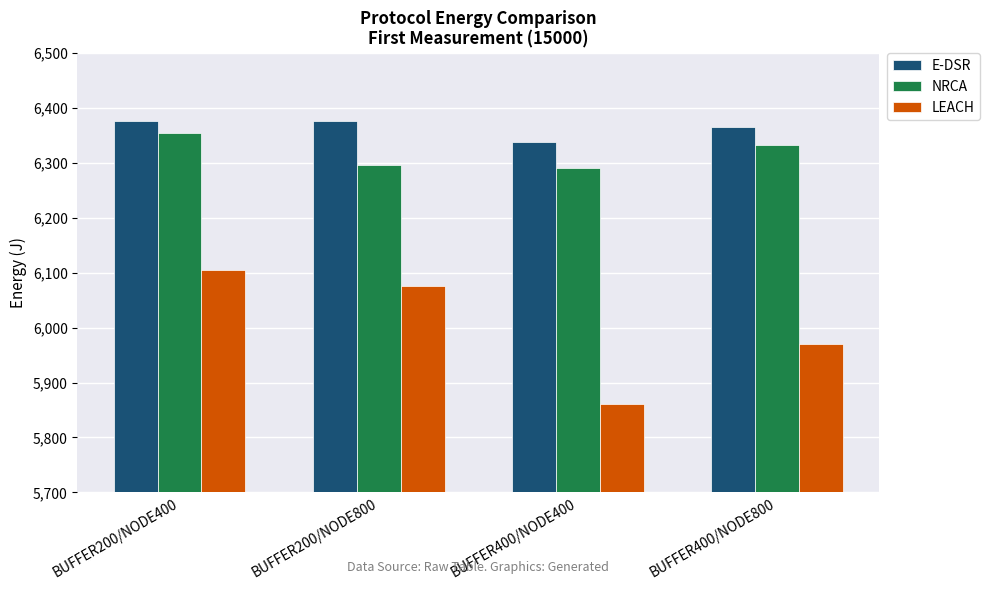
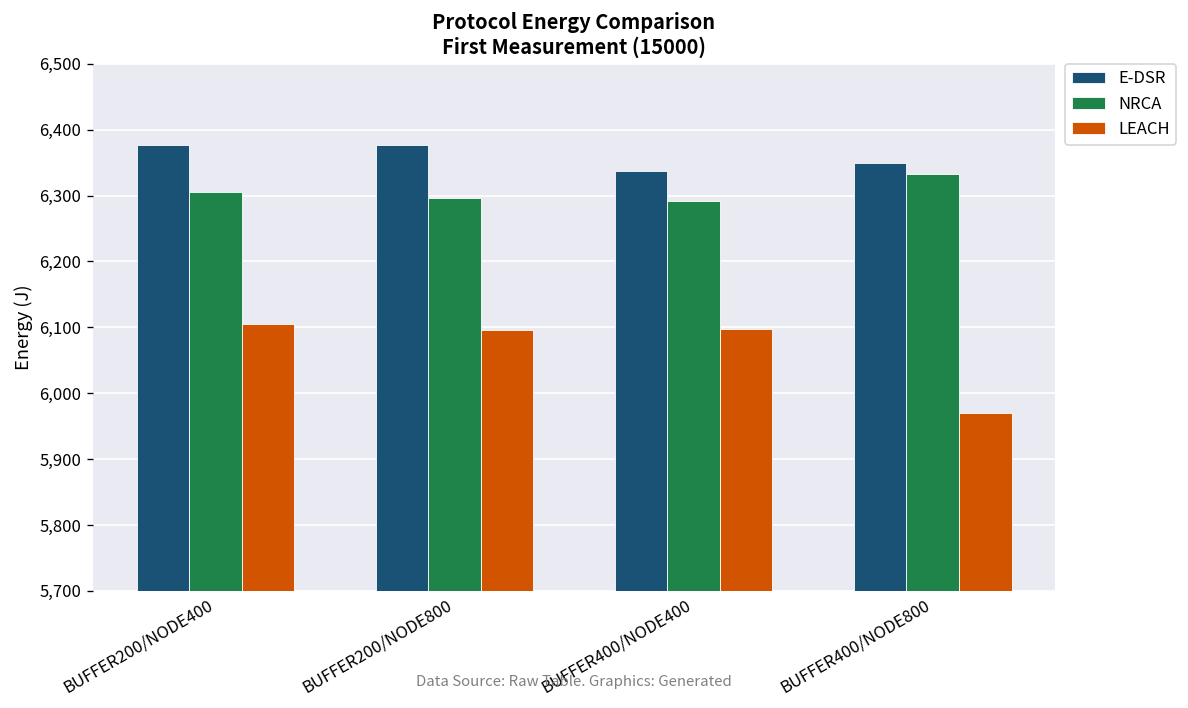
NRCA, BUFFER200/NODE400: 6,350 -> 6,310
LEACH, BUFFER200/NODE800: 6,080 -> 6,100
LEACH, BUFFER400/NODE400: 5,860 -> 6,100
E-DSR, BUFFER400/NODE800: 6,370 -> 6,350
